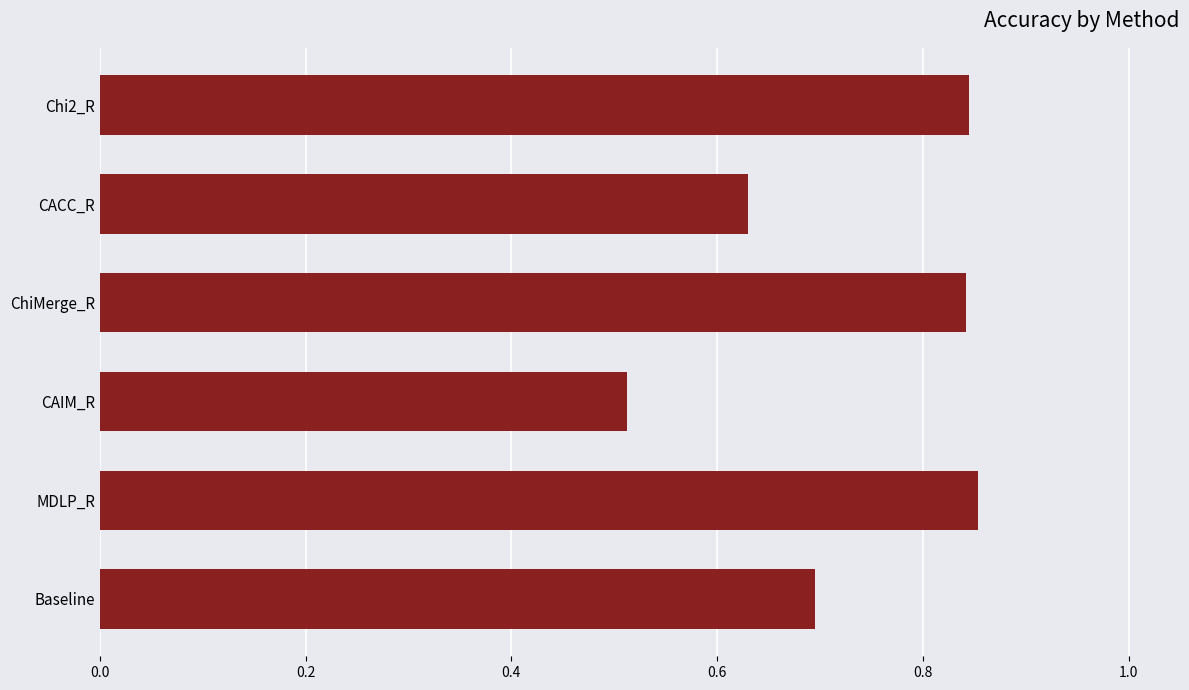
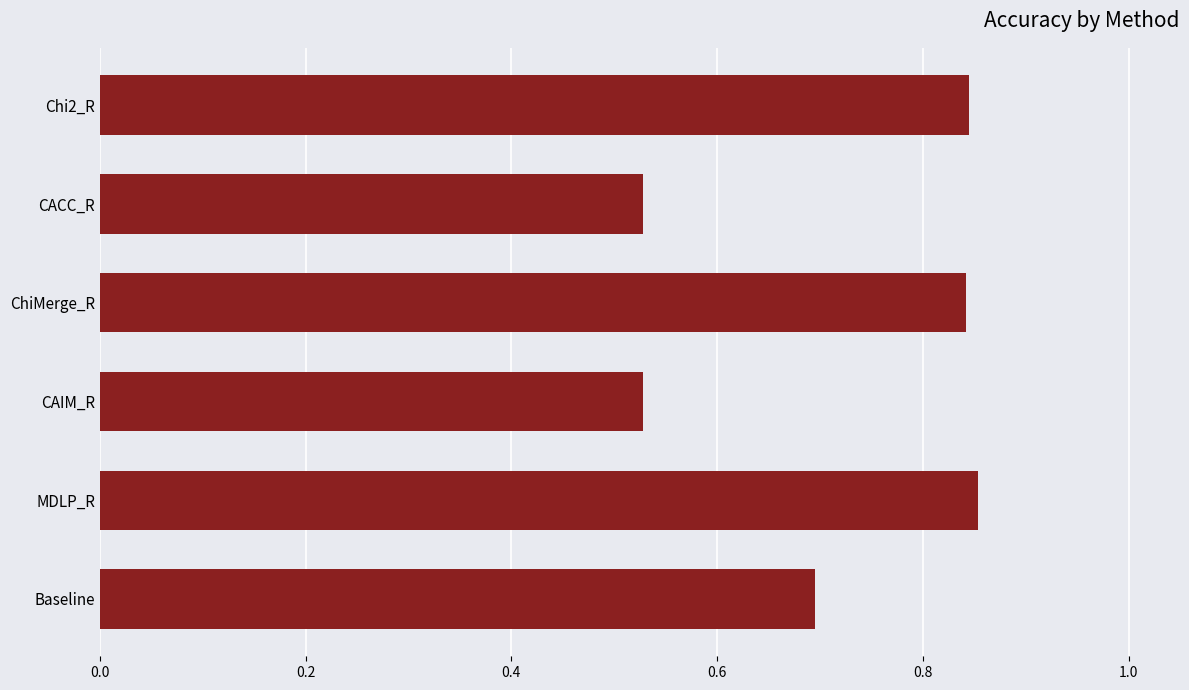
CACC_R: 0.630 -> 0.528
CAIM_R: 0.512 -> 0.528
